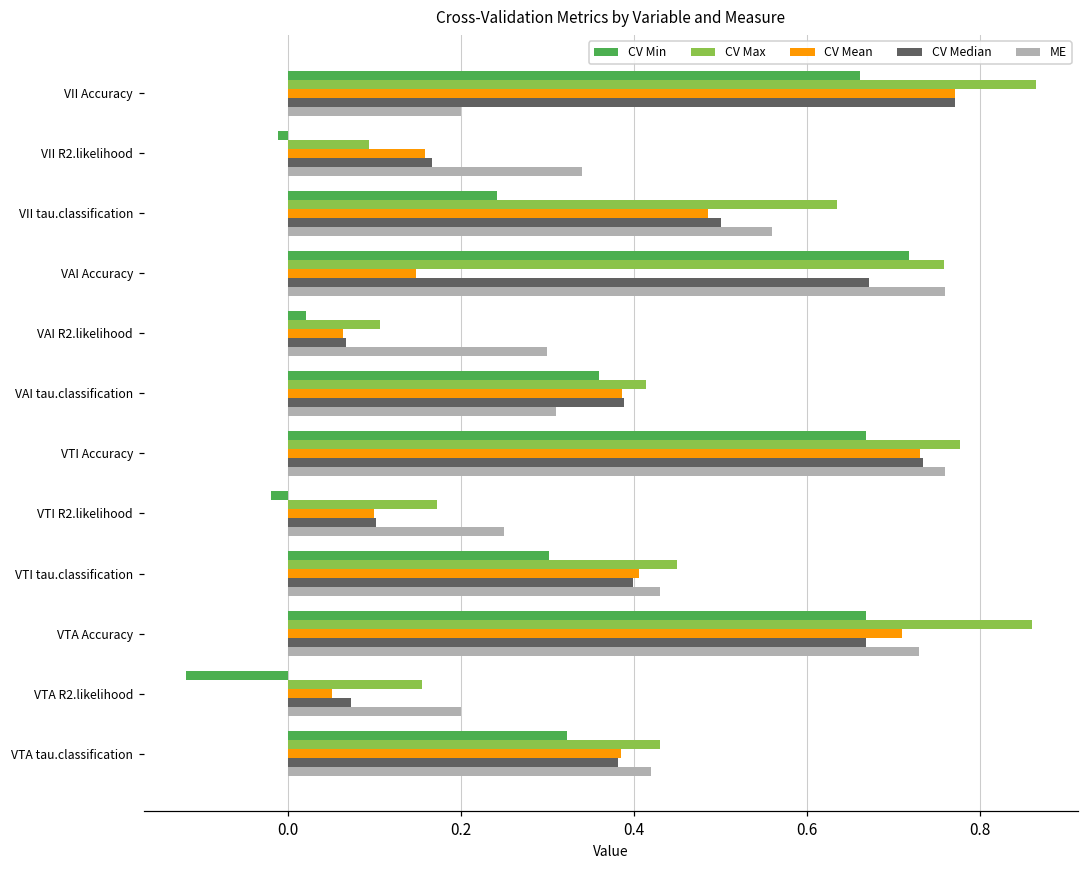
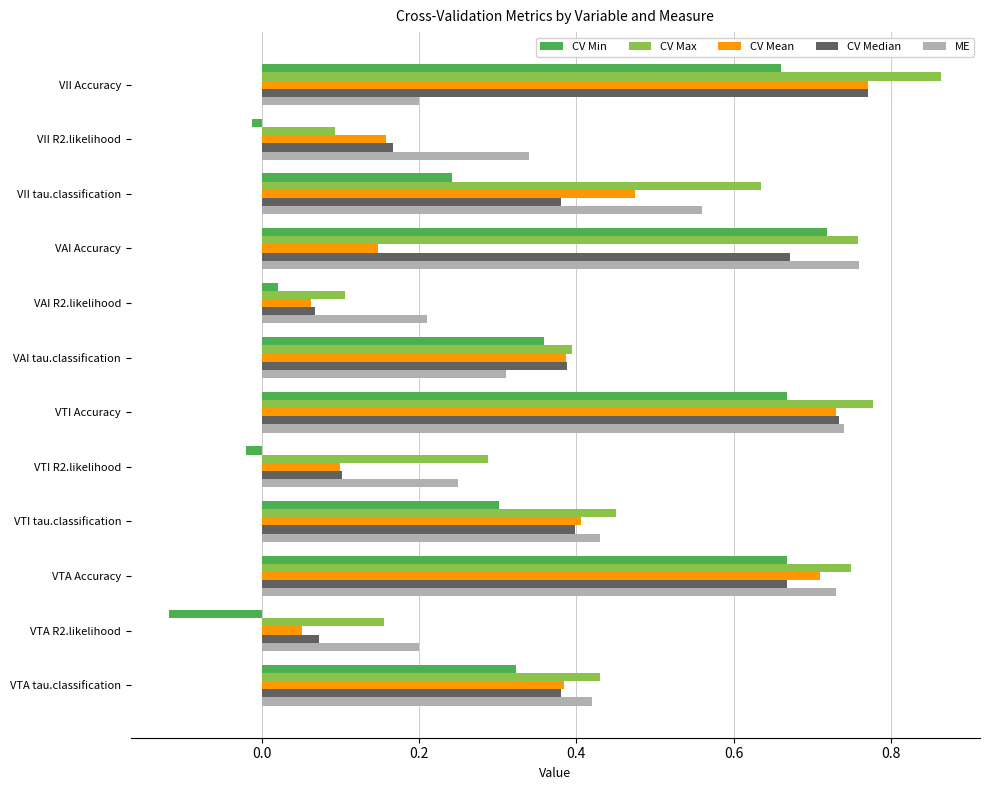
CV Mean, VII tau.classification: 0.49 -> 0.48
CV Median, VII tau.classification: 0.50 -> 0.38
ME, VAI R2.likelihood: 0.30 -> 0.21
CV Max, VAI tau.classification: 0.41 -> 0.39
ME, VTI Accuracy: 0.76 -> 0.74
CV Max, VTI R2.likelihood: 0.17 -> 0.29
CV Max, VTA Accuracy: 0.86 -> 0.75
